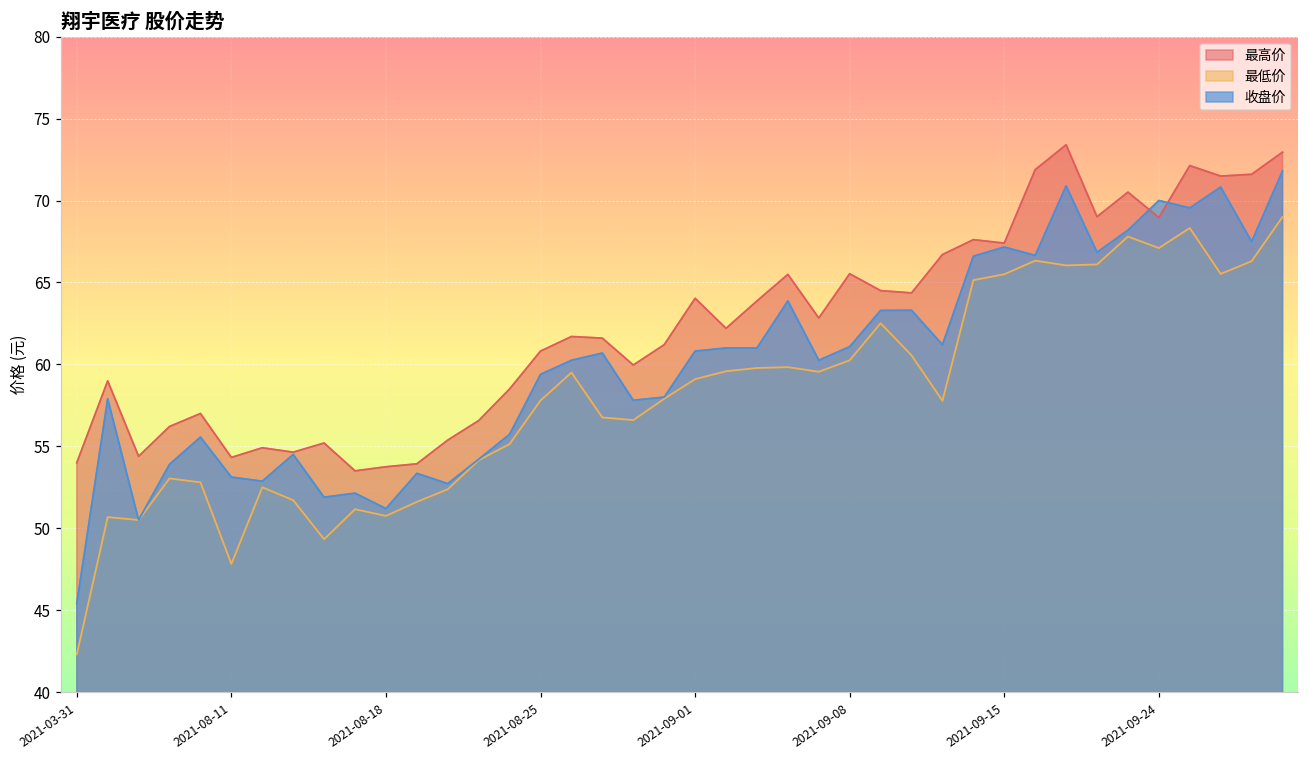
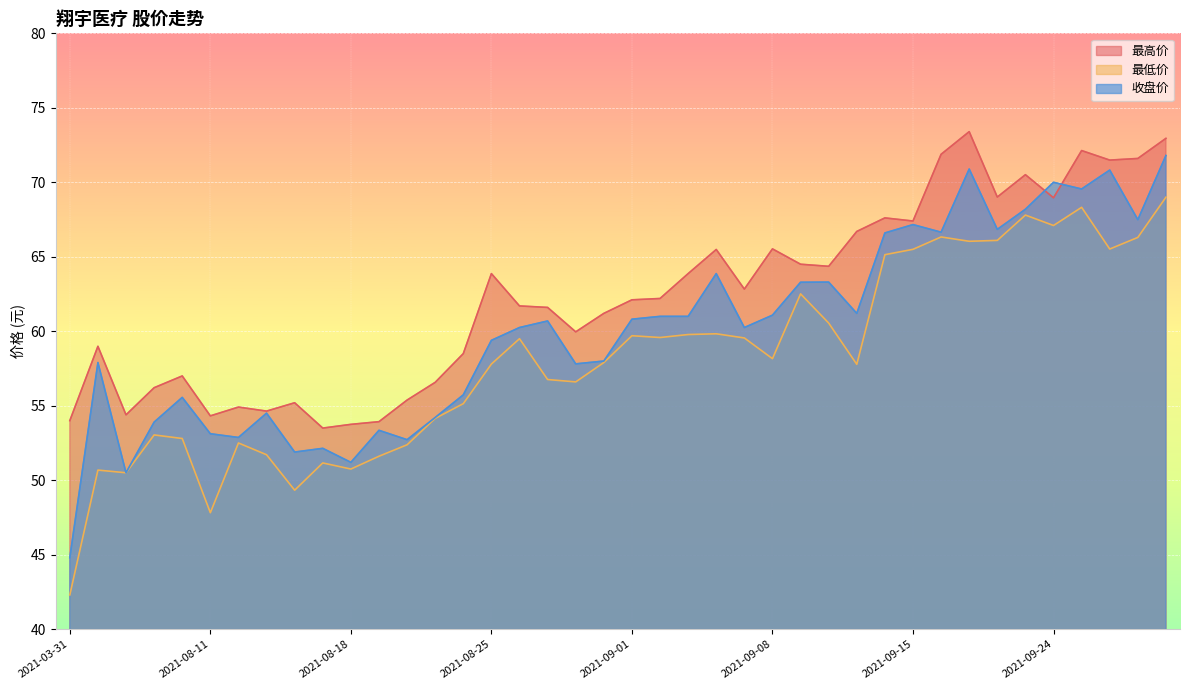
收盘价, 2021-03-31: 45.4 -> 44.8
最高价, 2021-08-25: 60.8 -> 63.9
最高价, 2021-09-01: 64.0 -> 62.1
最低价, 2021-09-01: 59.1 -> 59.7
最低价, 2021-09-08: 60.3 -> 58.2
